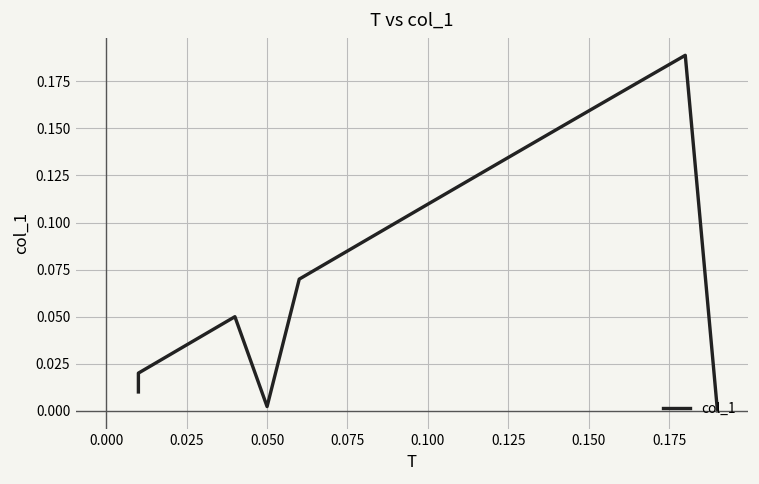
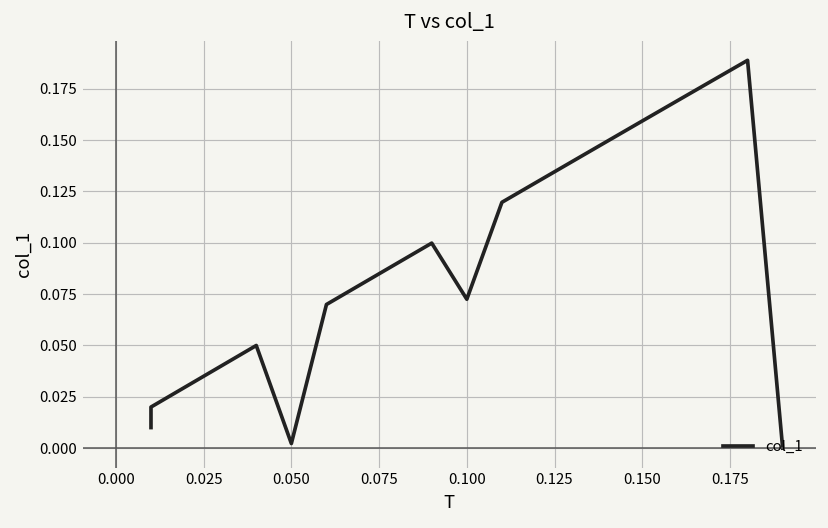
0.100: 0.110 -> 0.073
